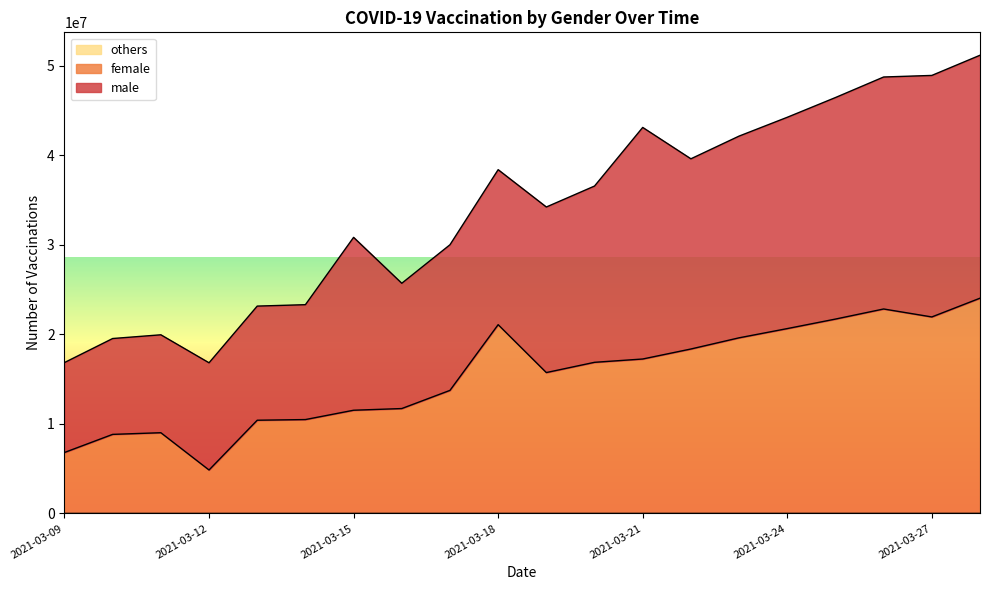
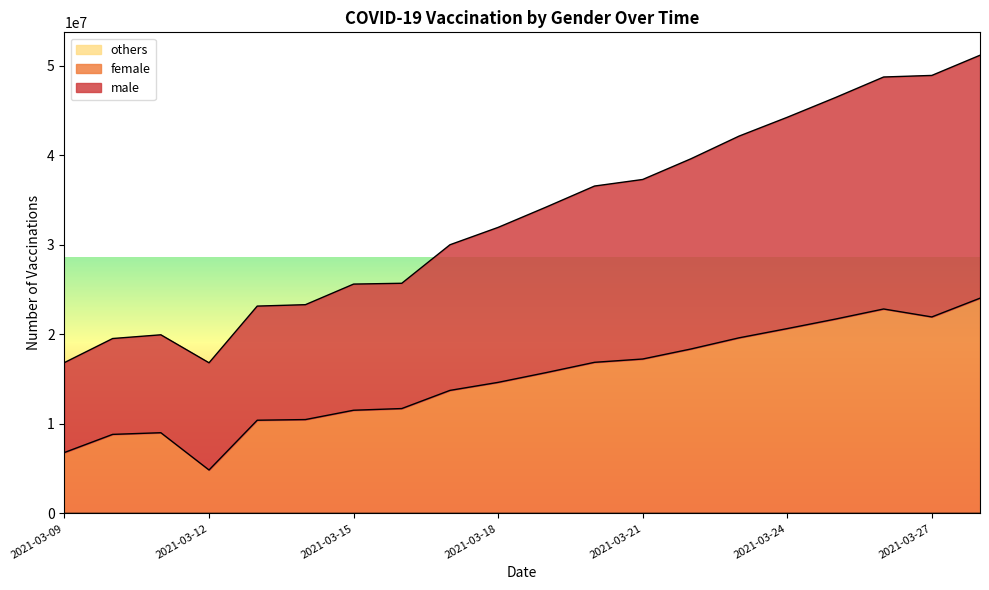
male, 2021-03-15: 19000000 -> 14000000
female, 2021-03-18: 21000000 -> 15000000
male, 2021-03-21: 26000000 -> 20000000
